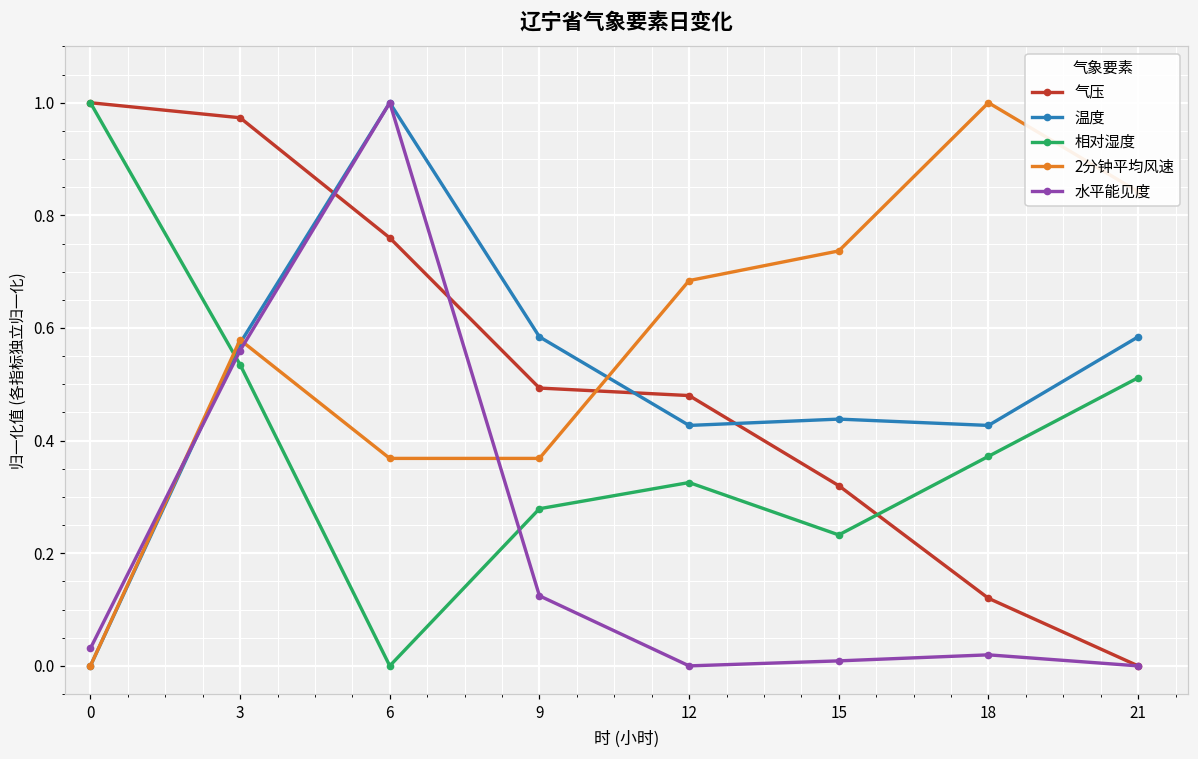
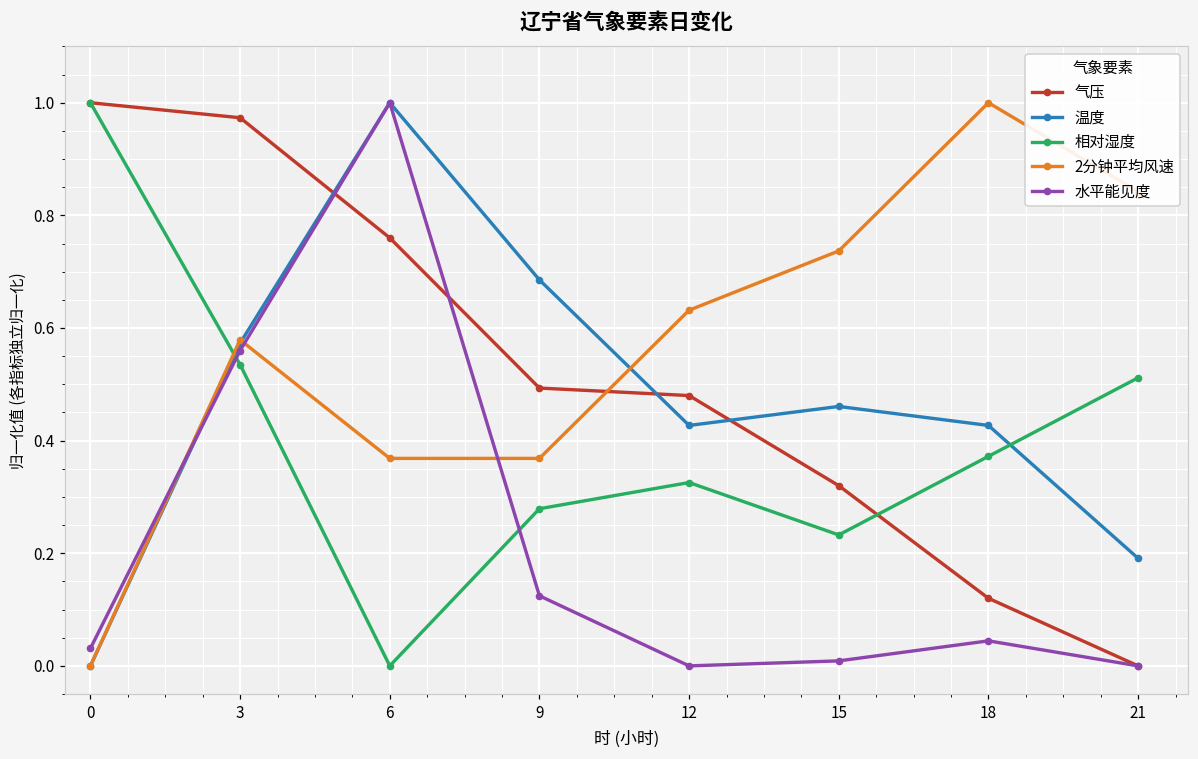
温度, 9: 0.58 -> 0.69
2分钟平均风速, 12: 0.68 -> 0.63
温度, 15: 0.44 -> 0.46
水平能见度, 18: 0.02 -> 0.04
温度, 21: 0.58 -> 0.19
